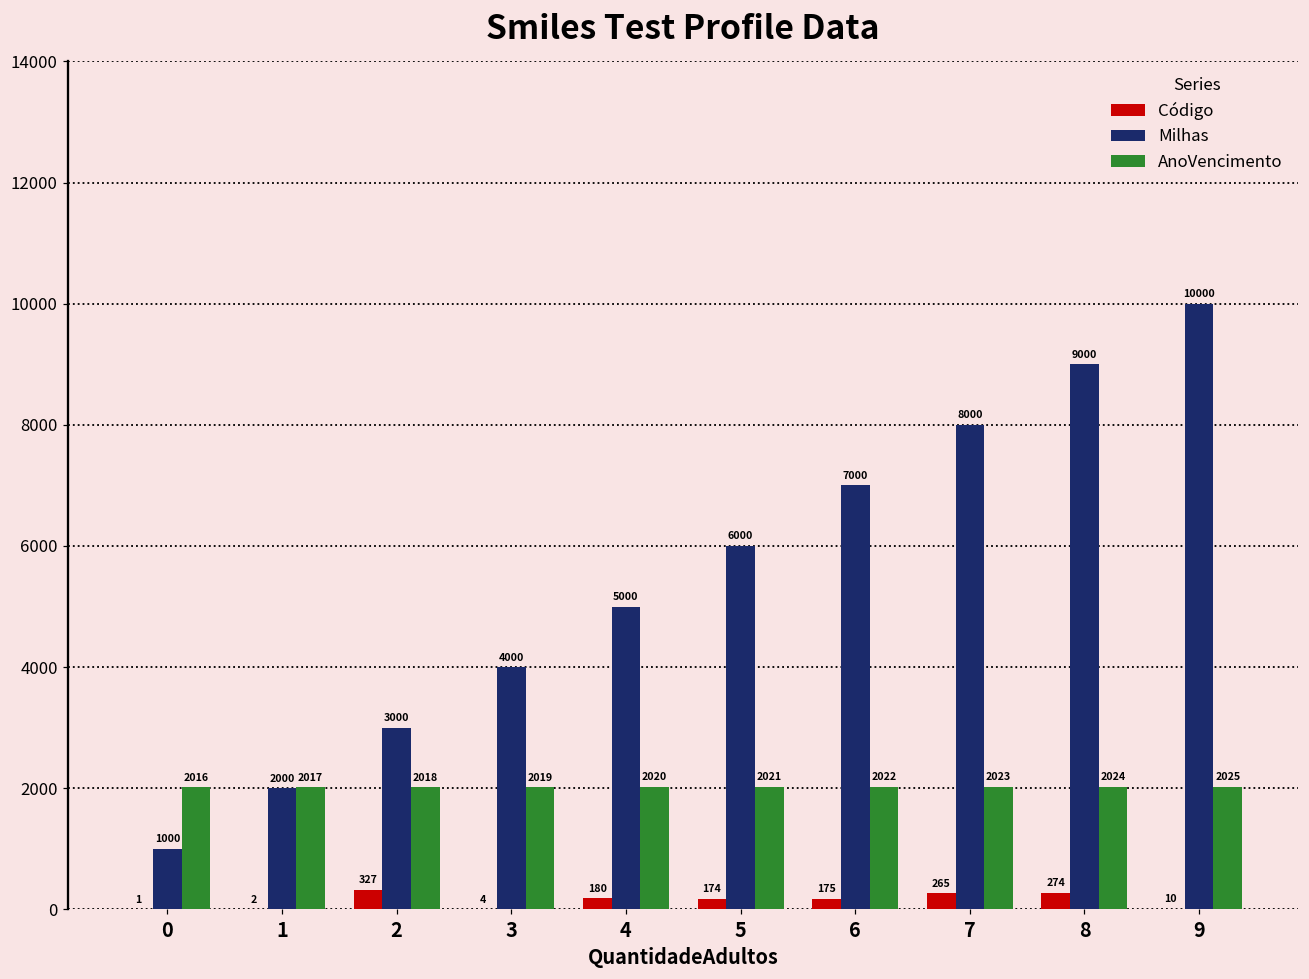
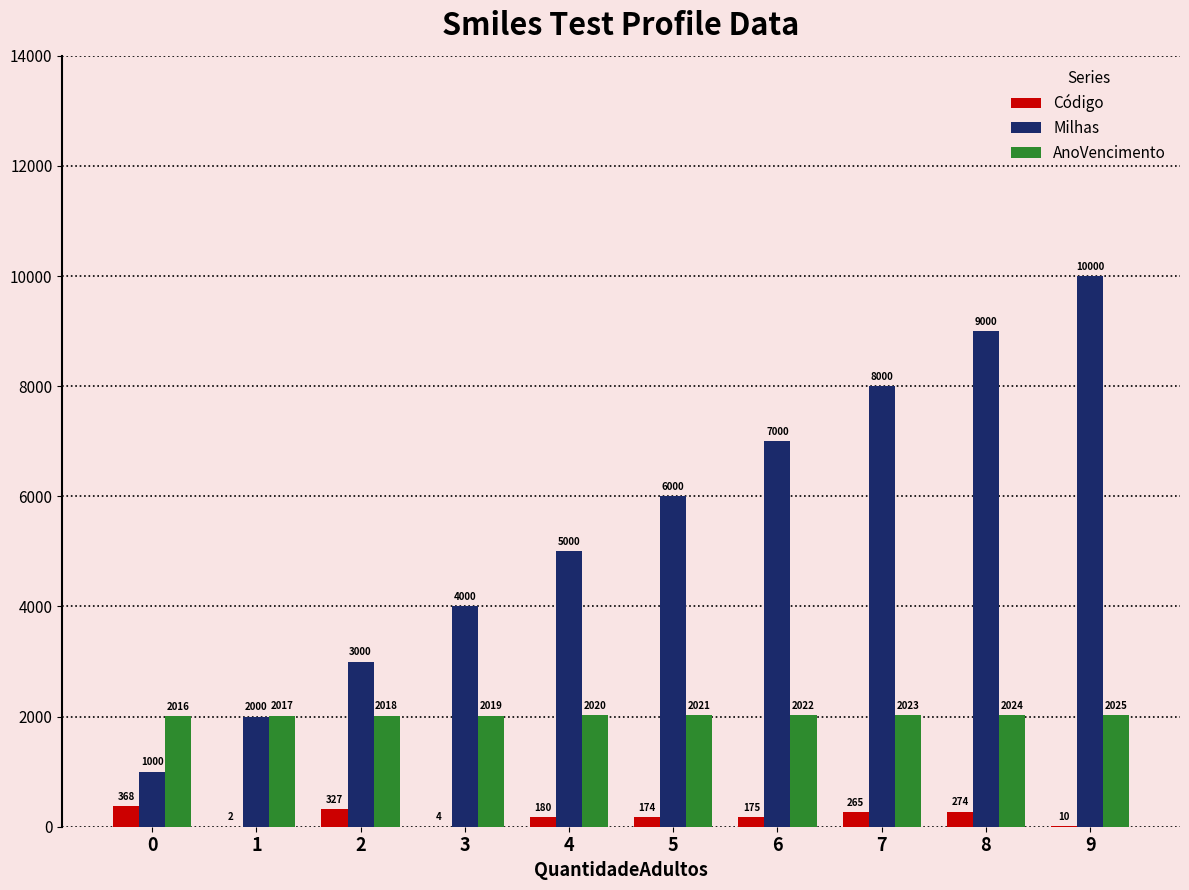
Código, 0: 1 -> 368
